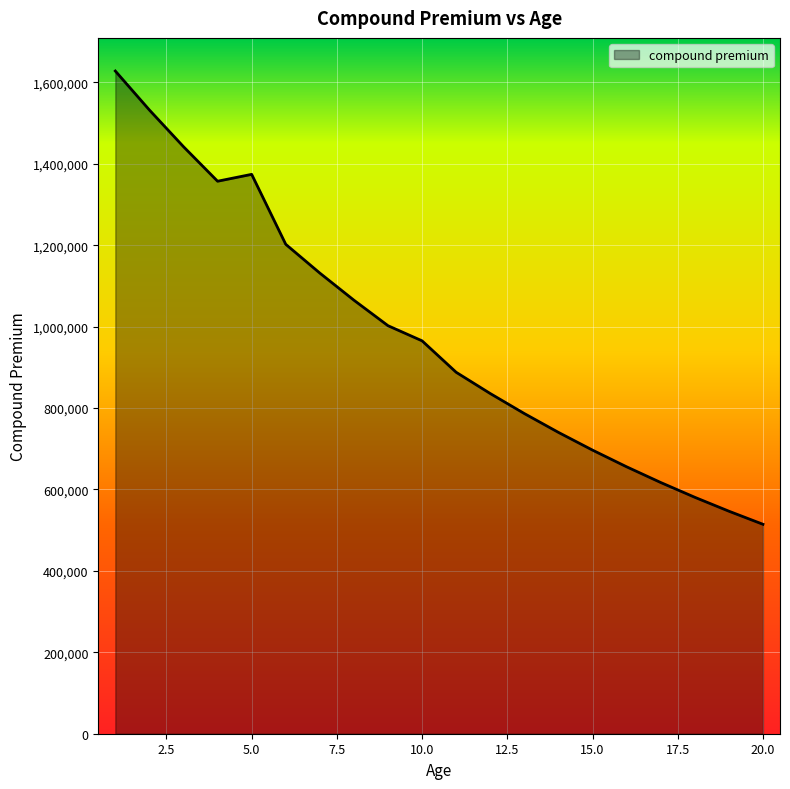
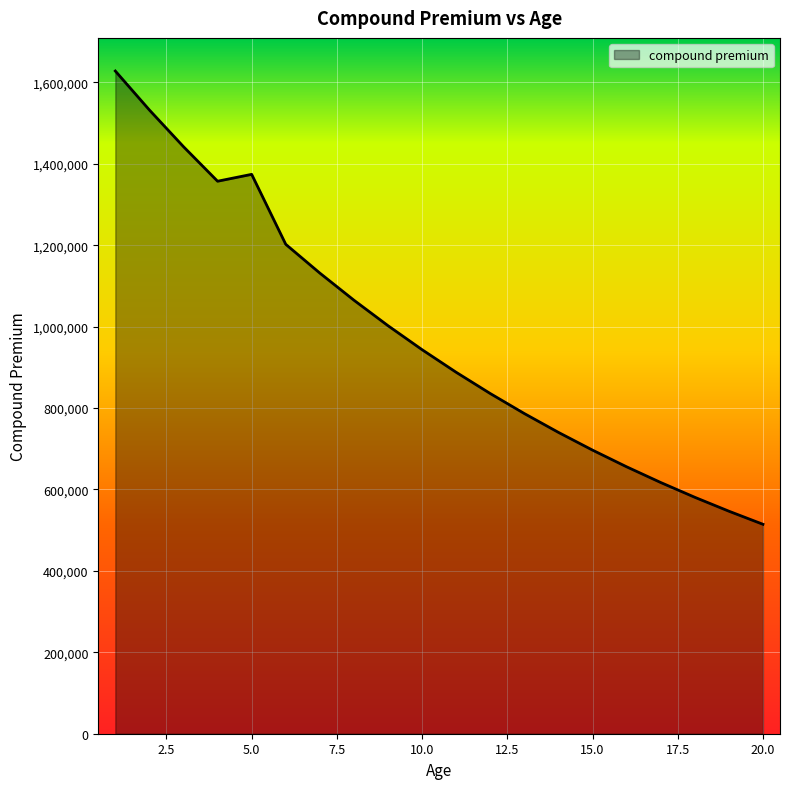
10.0: 970,000 -> 940,000
